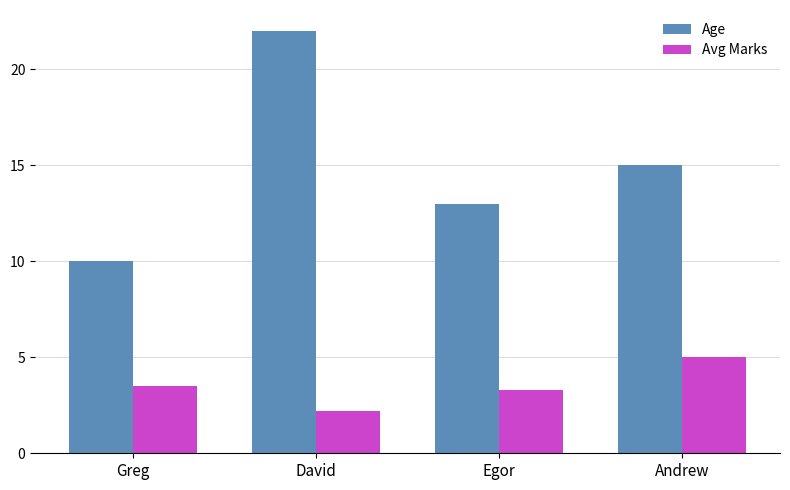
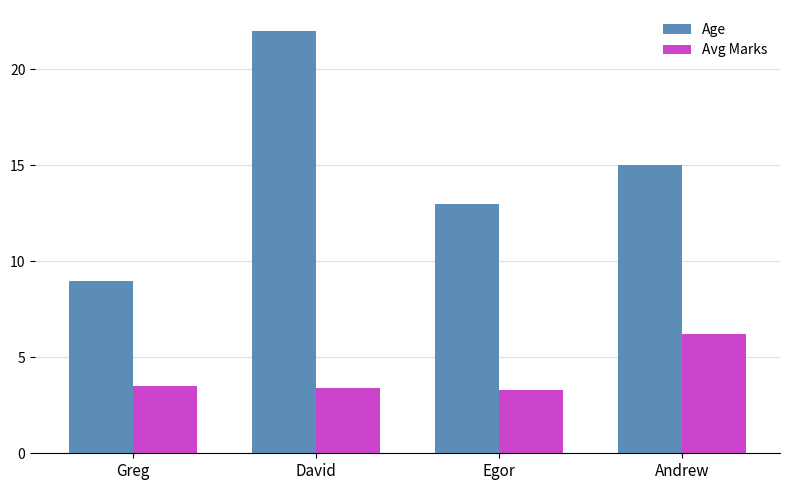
Age, Greg: 10 -> 9
Avg Marks, David: 2.2 -> 3.4
Avg Marks, Andrew: 5.0 -> 6.2
